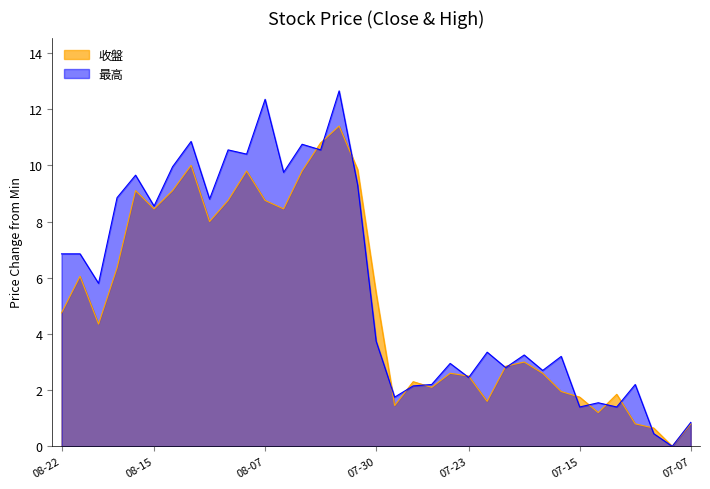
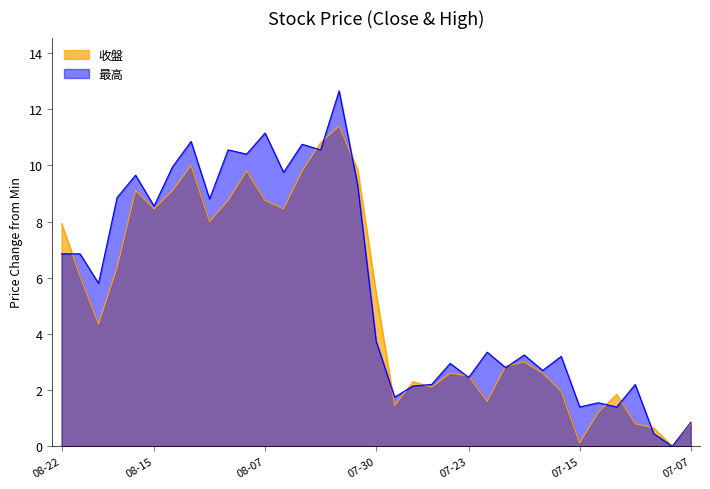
收盤, 08-22: 4.8 -> 7.9
最高, 08-07: 12.4 -> 11.2
收盤, 07-15: 1.8 -> 0.1
